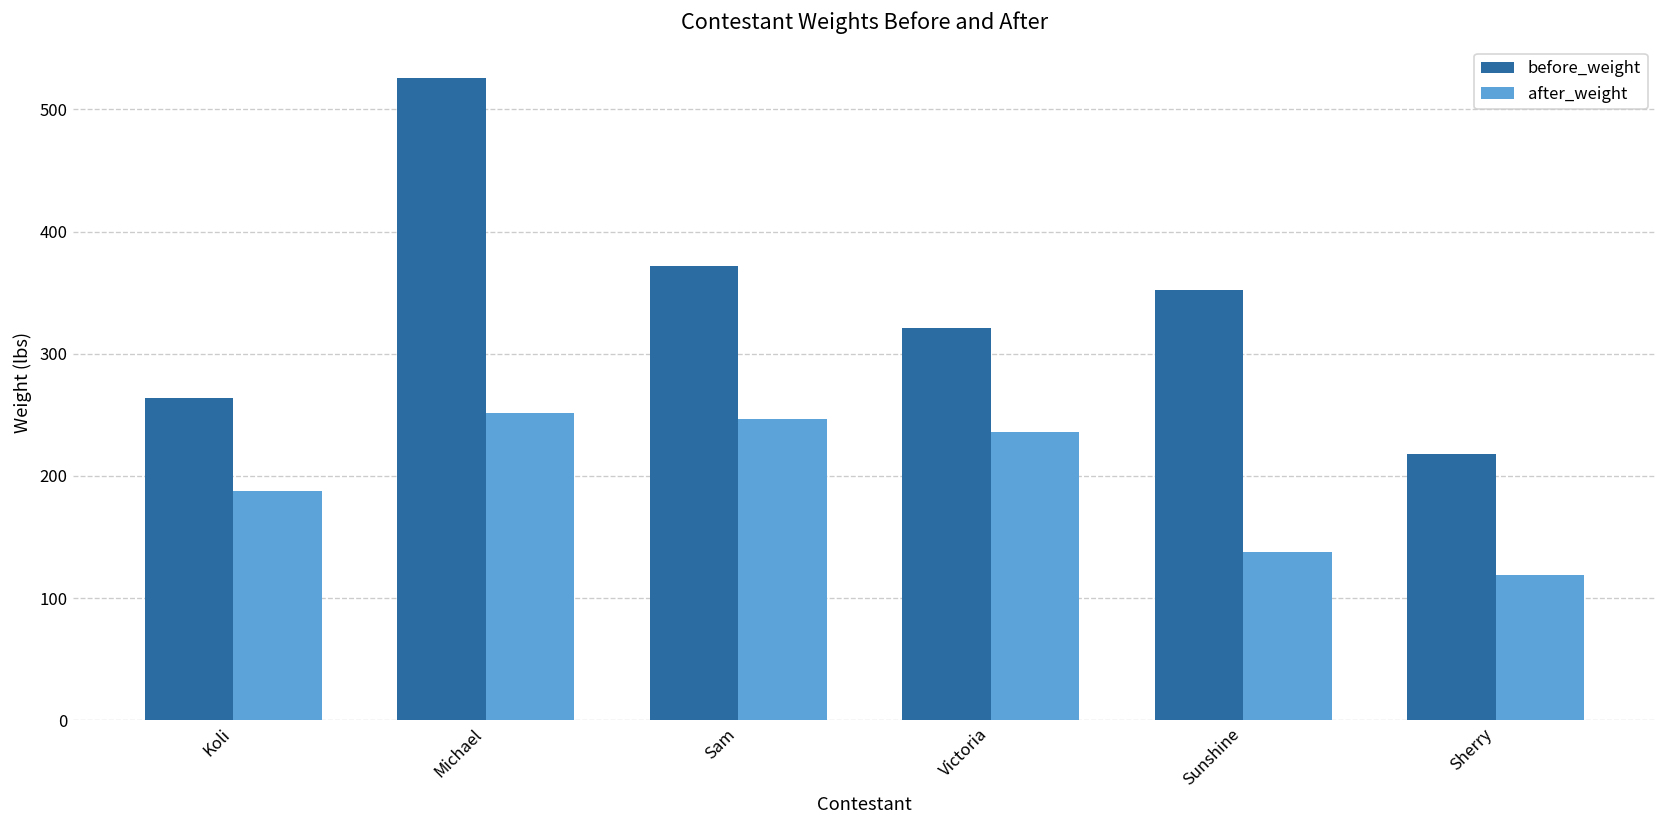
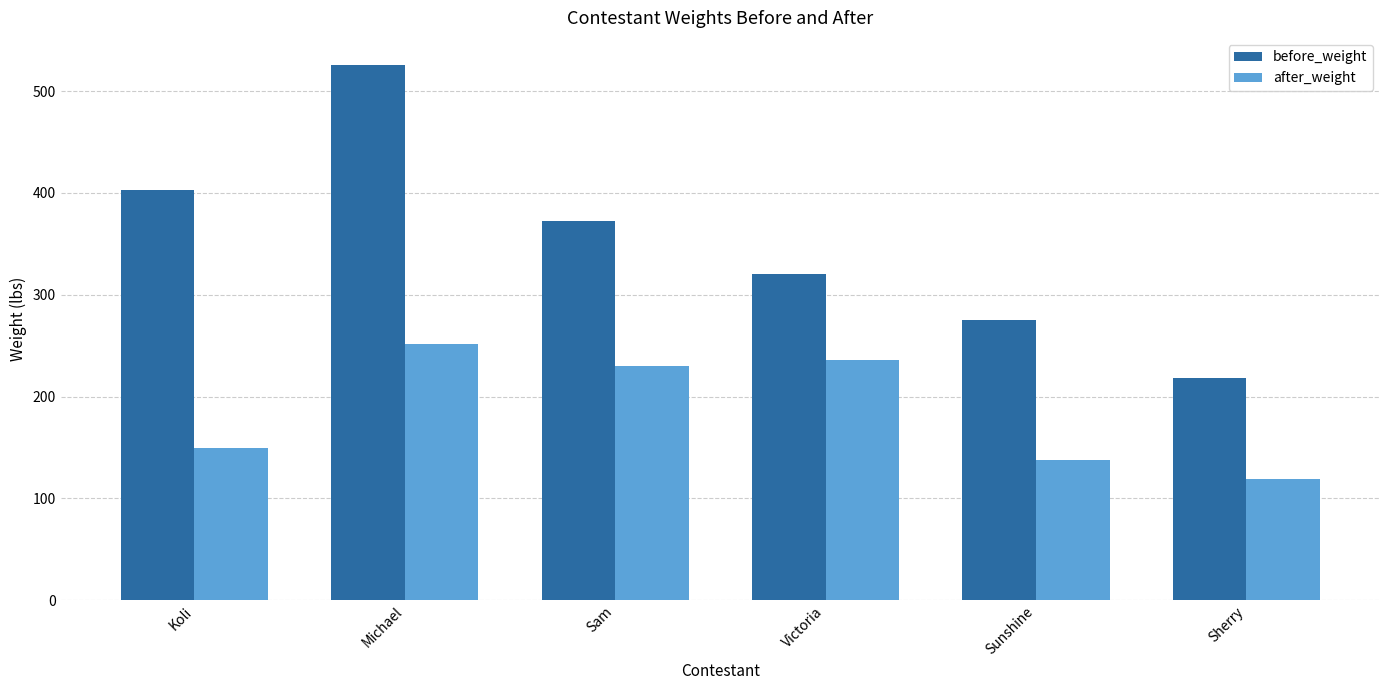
before_weight, Koli: 264 -> 403
after_weight, Koli: 188 -> 149
after_weight, Sam: 247 -> 230
before_weight, Sunshine: 352 -> 275
